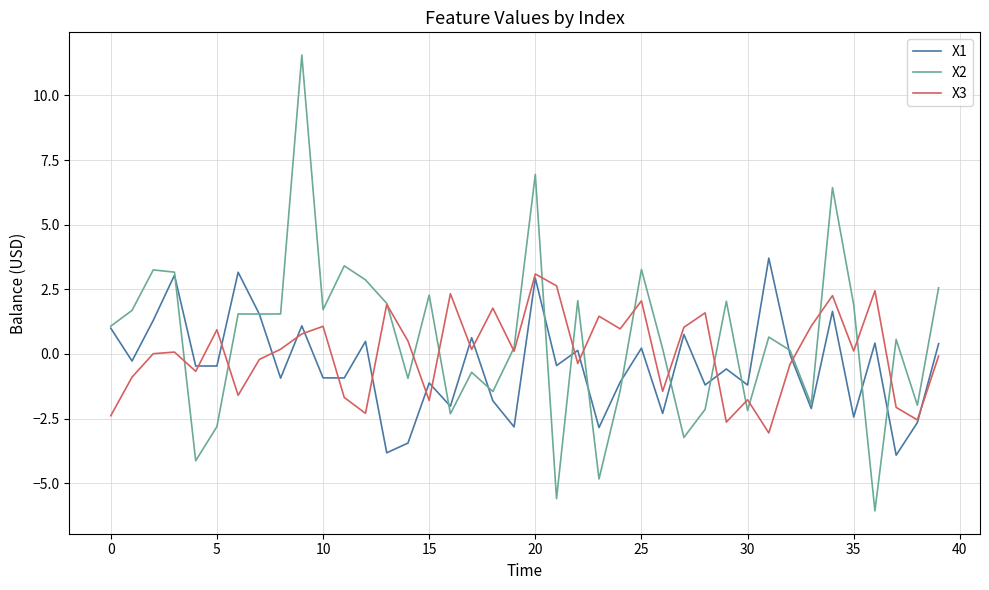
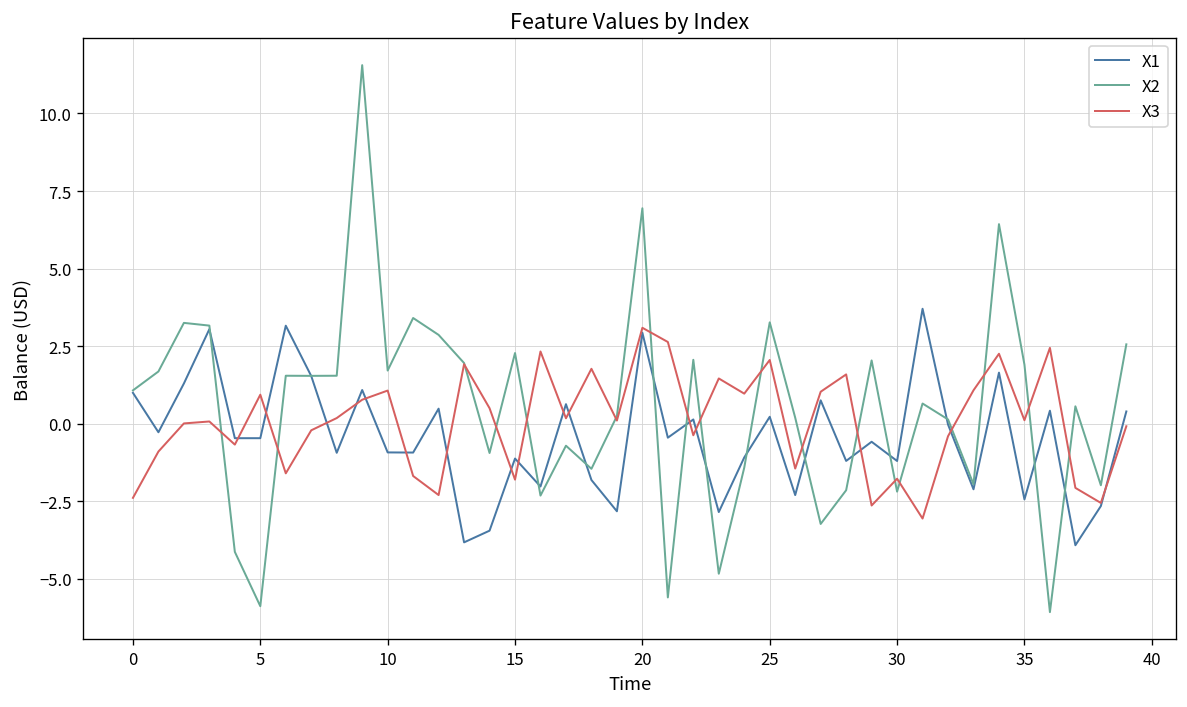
X2, 5: -2.8 -> -5.9
